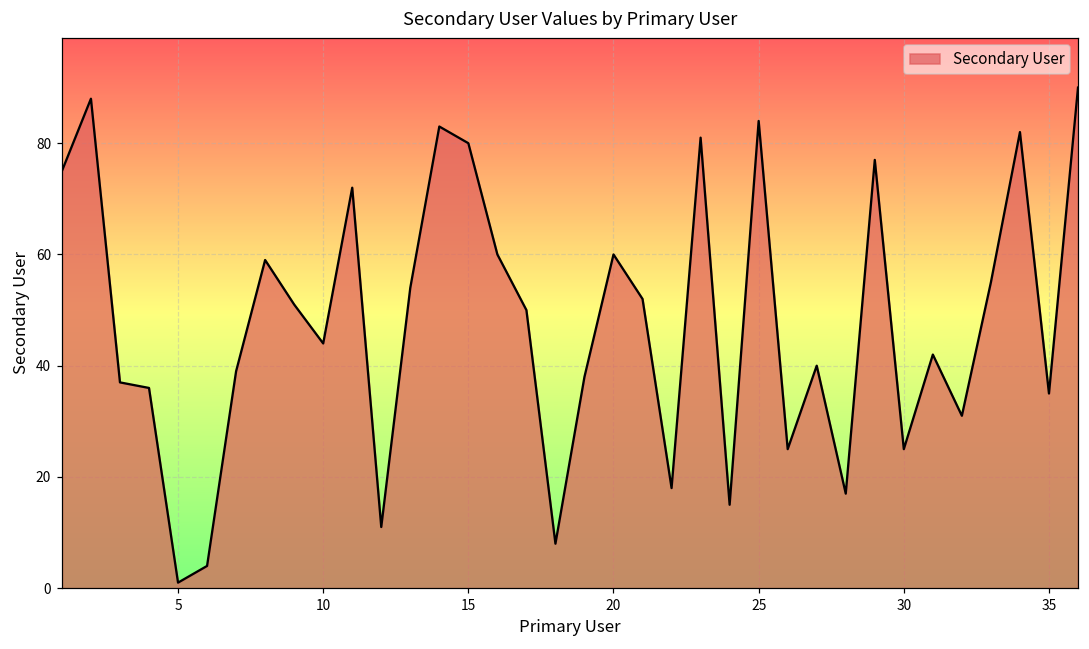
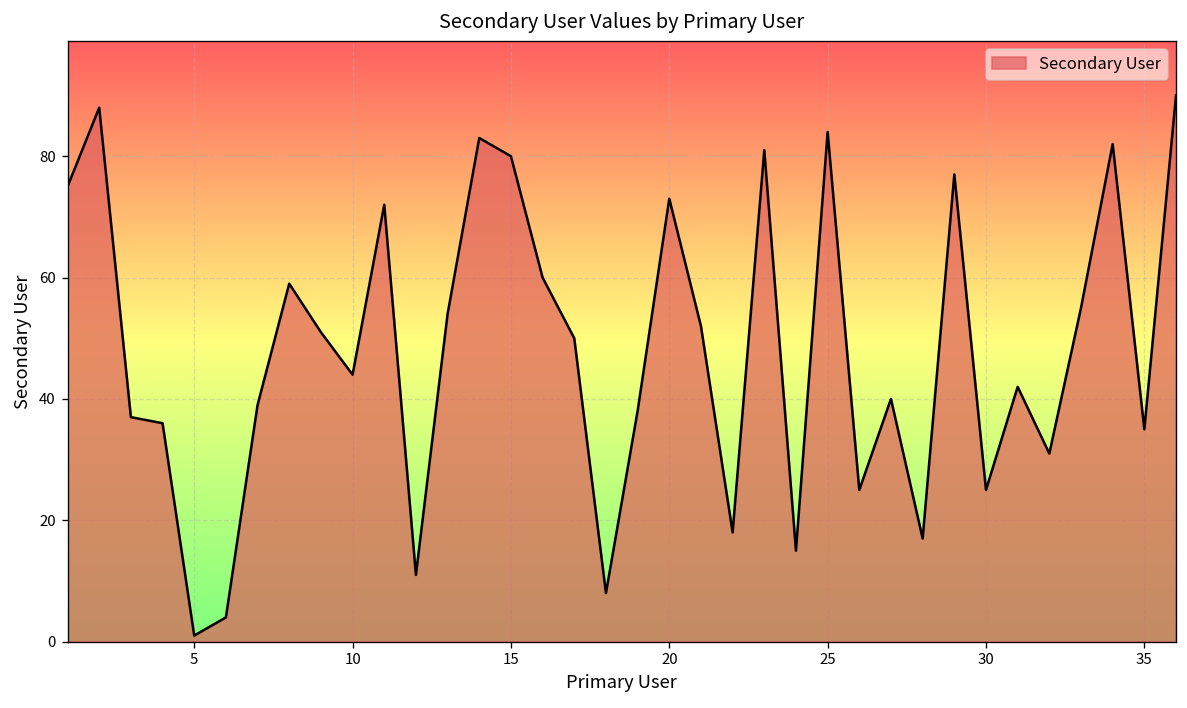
20: 60 -> 73
